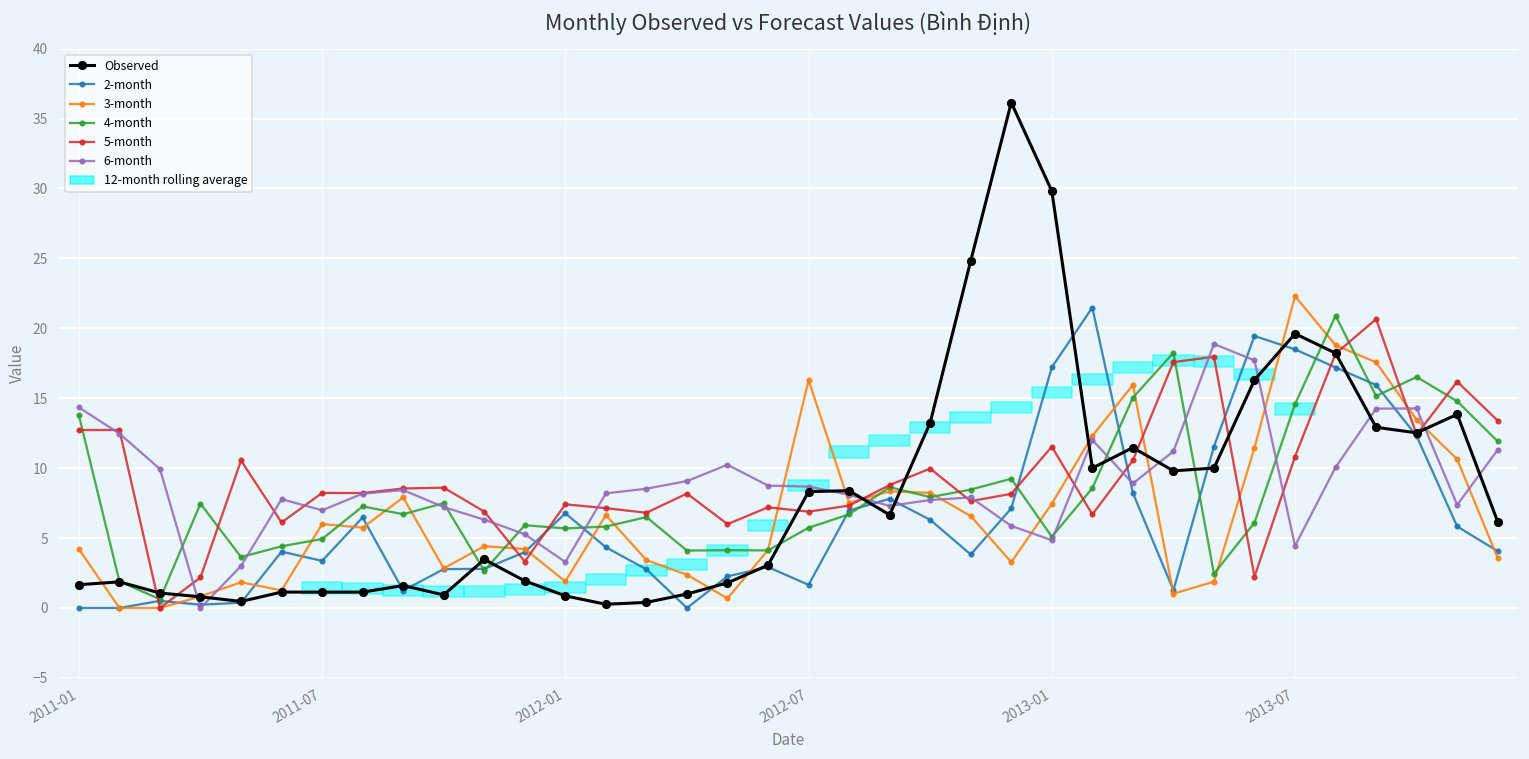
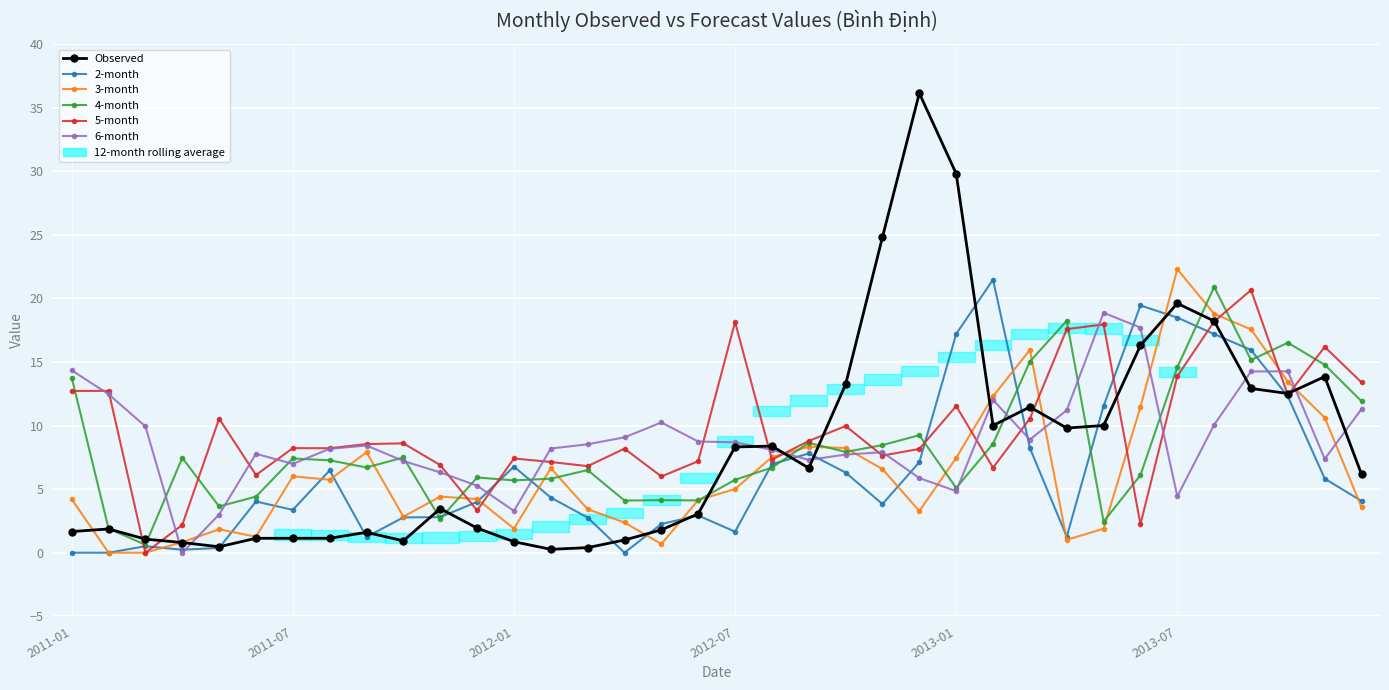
4-month, 2011-07: 4.9 -> 7.4
3-month, 2012-07: 16.3 -> 5.0
5-month, 2012-07: 6.9 -> 18.2
5-month, 2013-07: 10.8 -> 13.9
